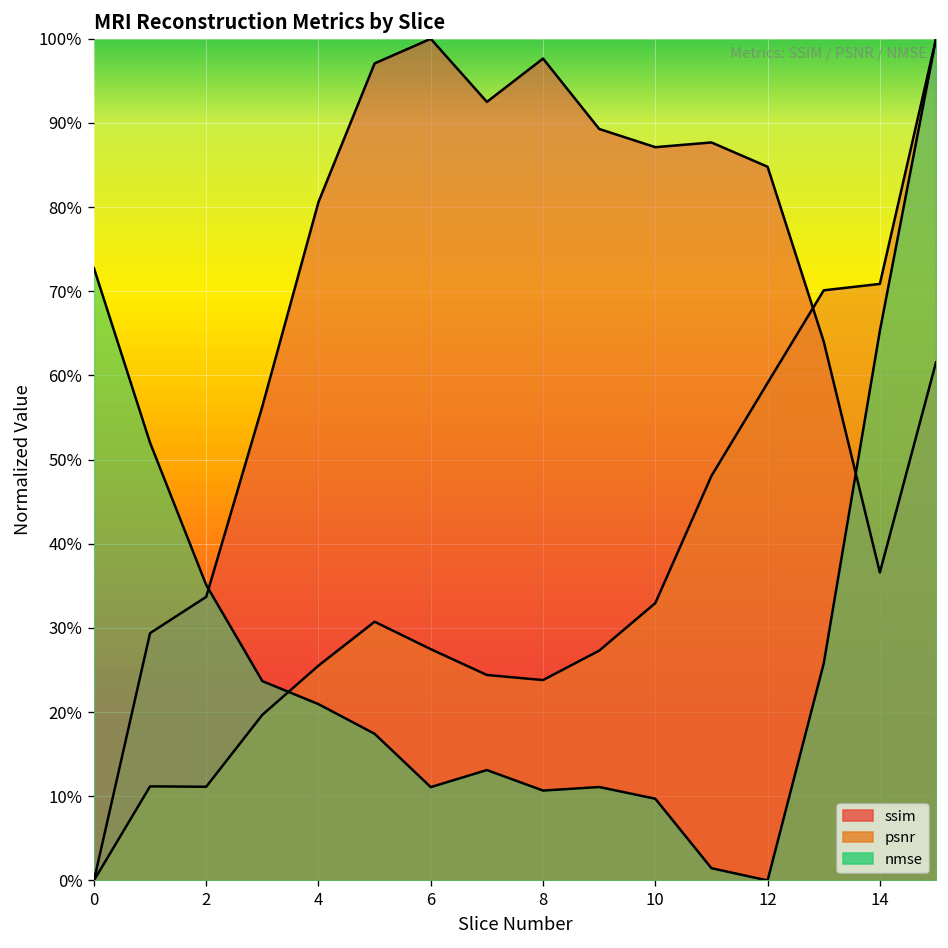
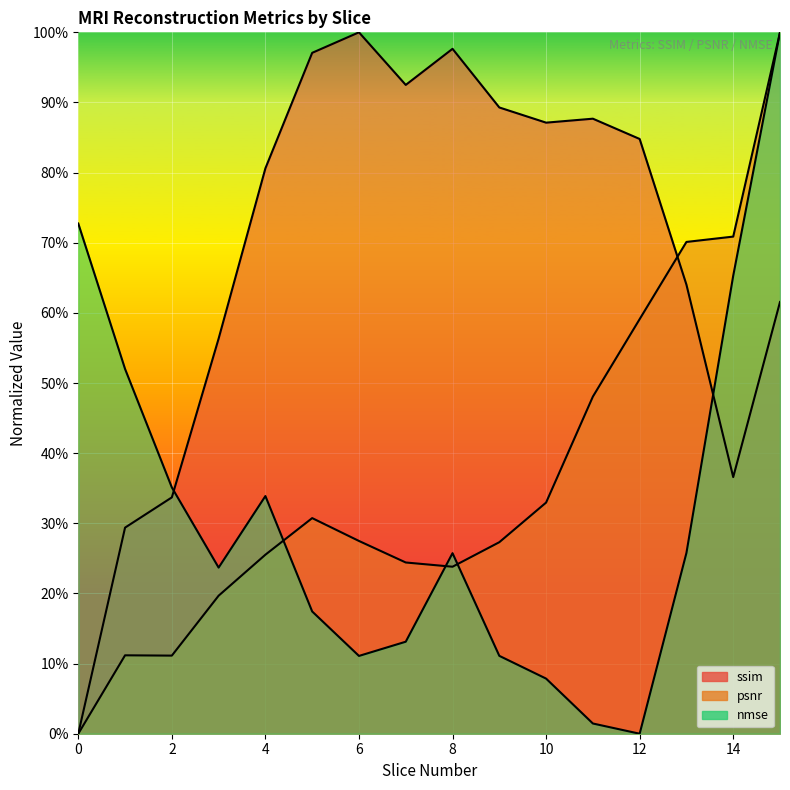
nmse, 4: 21% -> 34%
nmse, 8: 11% -> 26%
nmse, 10: 10% -> 8%
